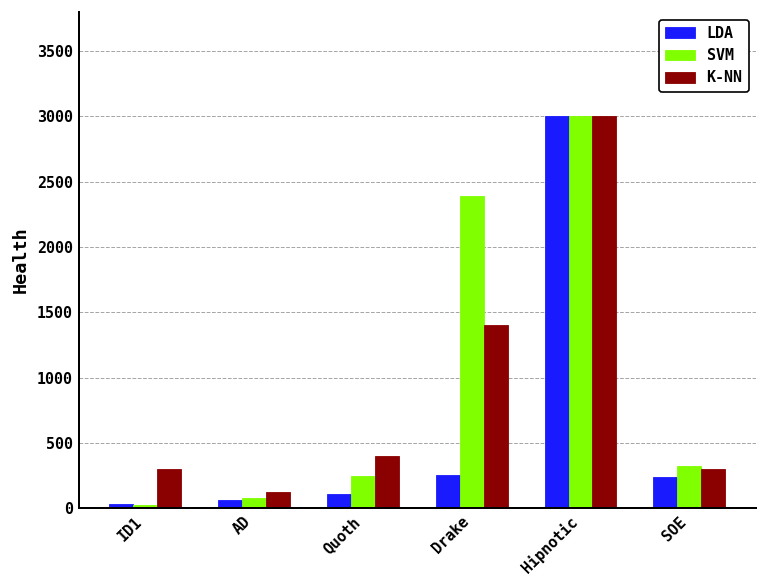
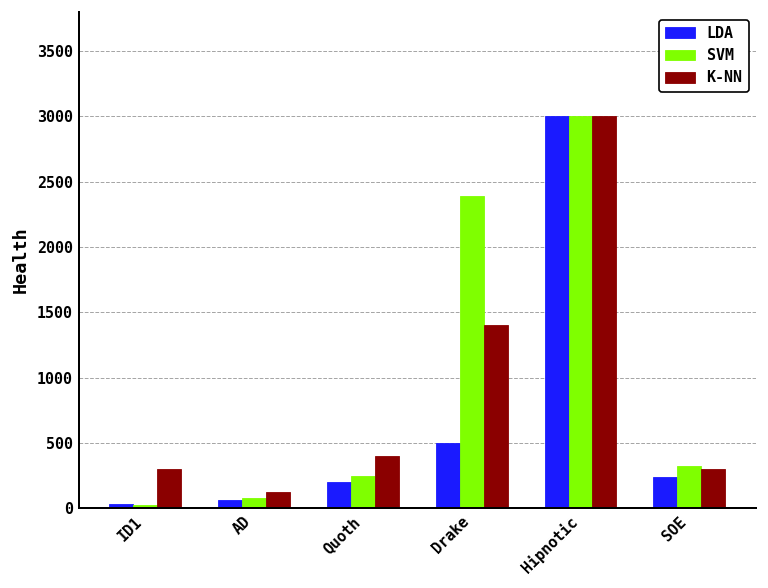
LDA, Quoth: 110 -> 200
LDA, Drake: 250 -> 500
